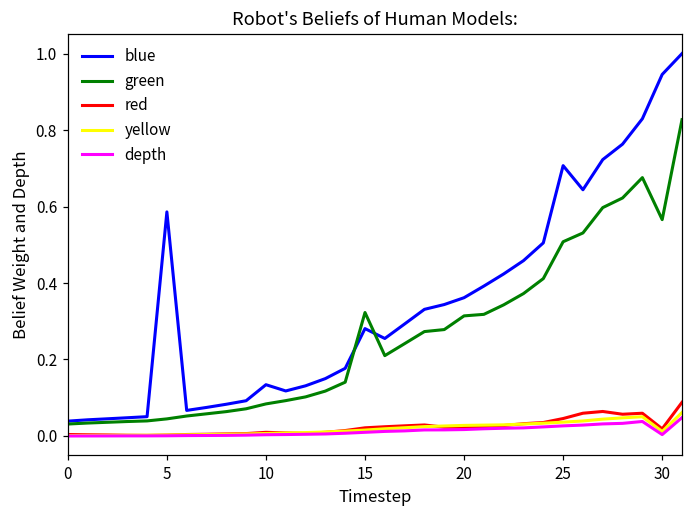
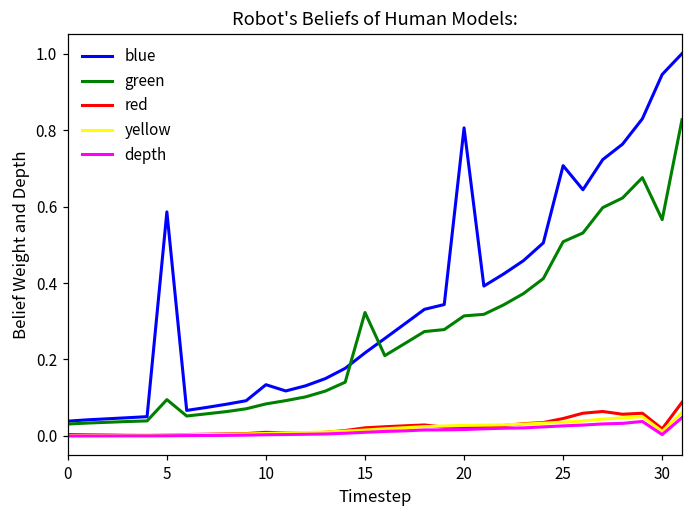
green, 5: 0.04 -> 0.10
blue, 15: 0.28 -> 0.22
blue, 20: 0.36 -> 0.81
